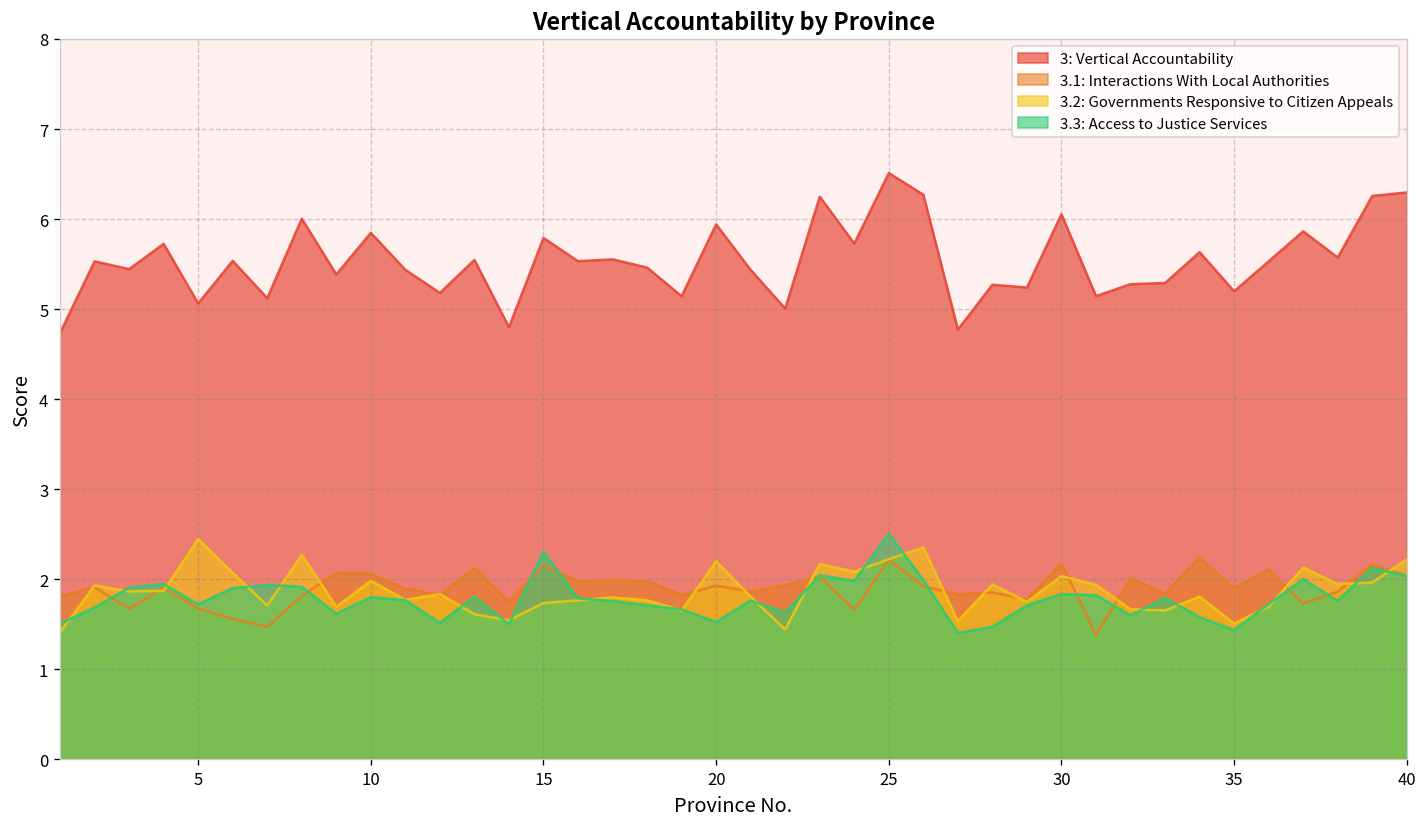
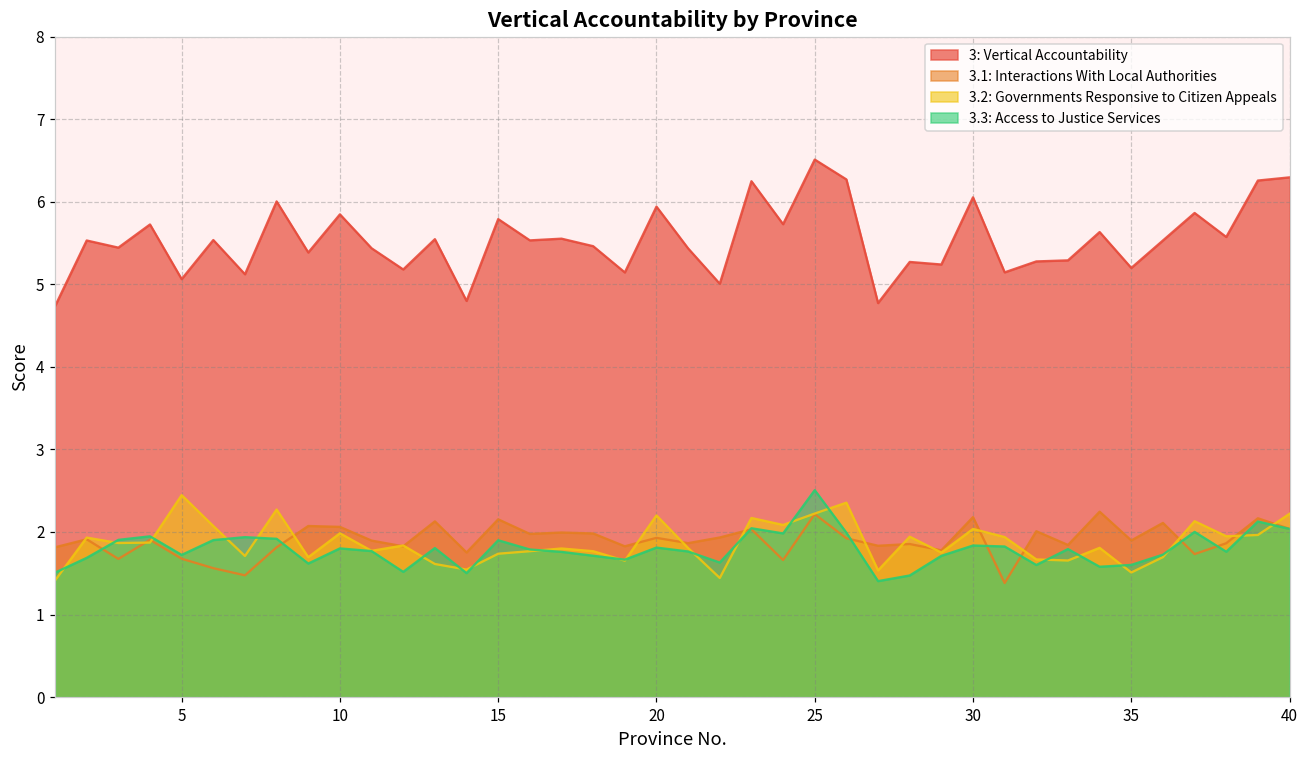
3.3: Access to Justice Services, 15: 2.3 -> 1.9
3.3: Access to Justice Services, 20: 1.5 -> 1.8
3.3: Access to Justice Services, 35: 1.4 -> 1.6
